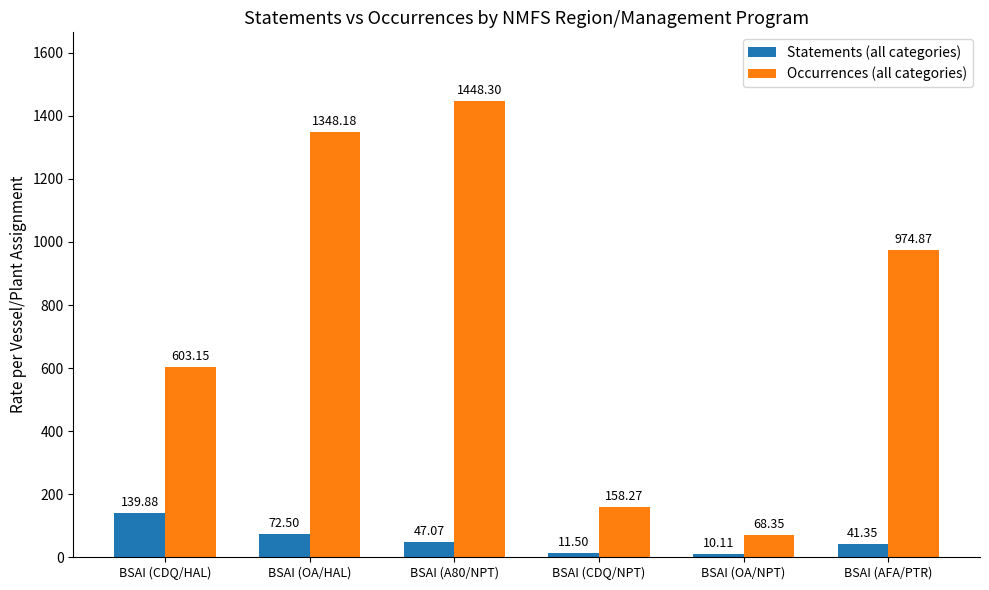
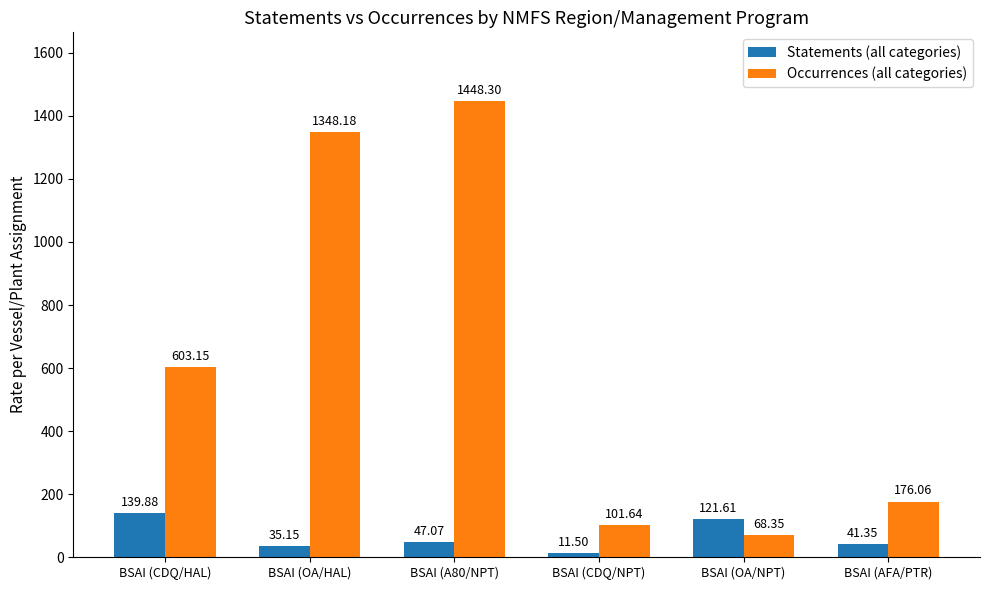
Statements (all categories), BSAI (OA/HAL): 72.50 -> 35.15
Occurrences (all categories), BSAI (CDQ/NPT): 158.27 -> 101.64
Statements (all categories), BSAI (OA/NPT): 10.11 -> 121.61
Occurrences (all categories), BSAI (AFA/PTR): 974.87 -> 176.06
